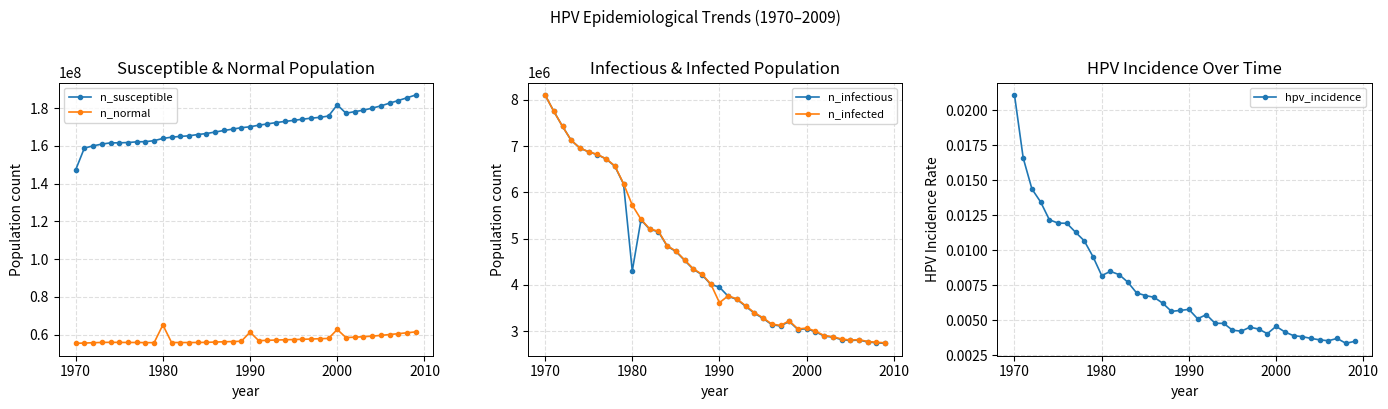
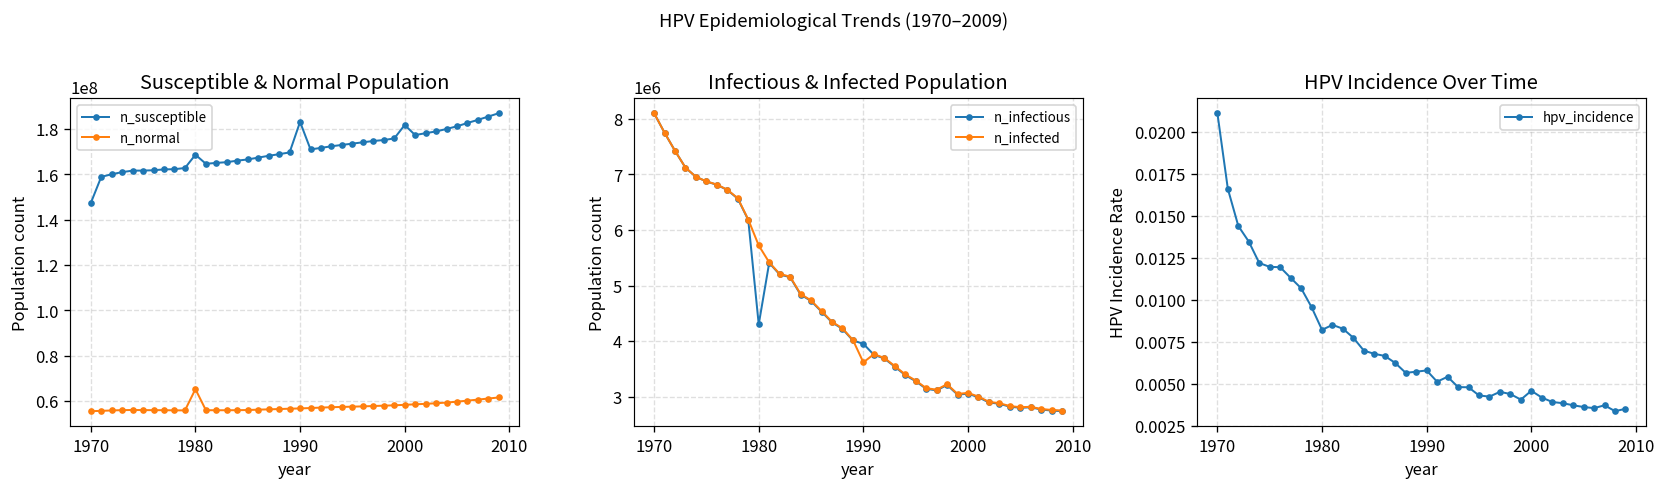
Susceptible & Normal Population, n_susceptible, 1980: 164000000 -> 169000000
Susceptible & Normal Population, n_susceptible, 1990: 170000000 -> 183000000
Susceptible & Normal Population, n_normal, 1990: 61000000 -> 57000000
Susceptible & Normal Population, n_normal, 2000: 63000000 -> 58000000
